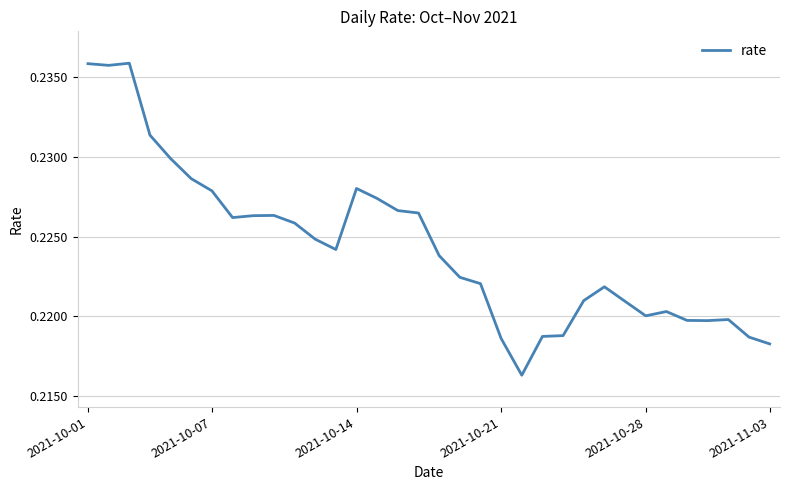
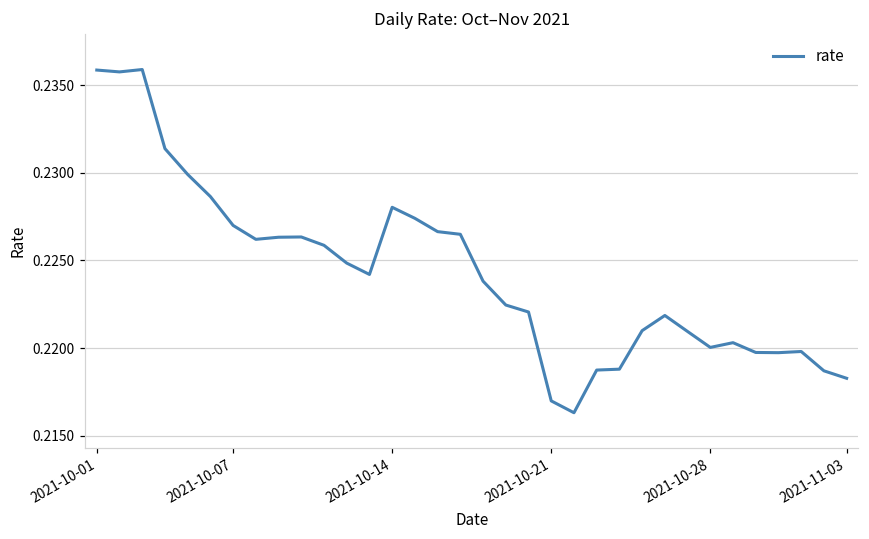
2021-10-07: 0.2279 -> 0.2270
2021-10-21: 0.2186 -> 0.2170
